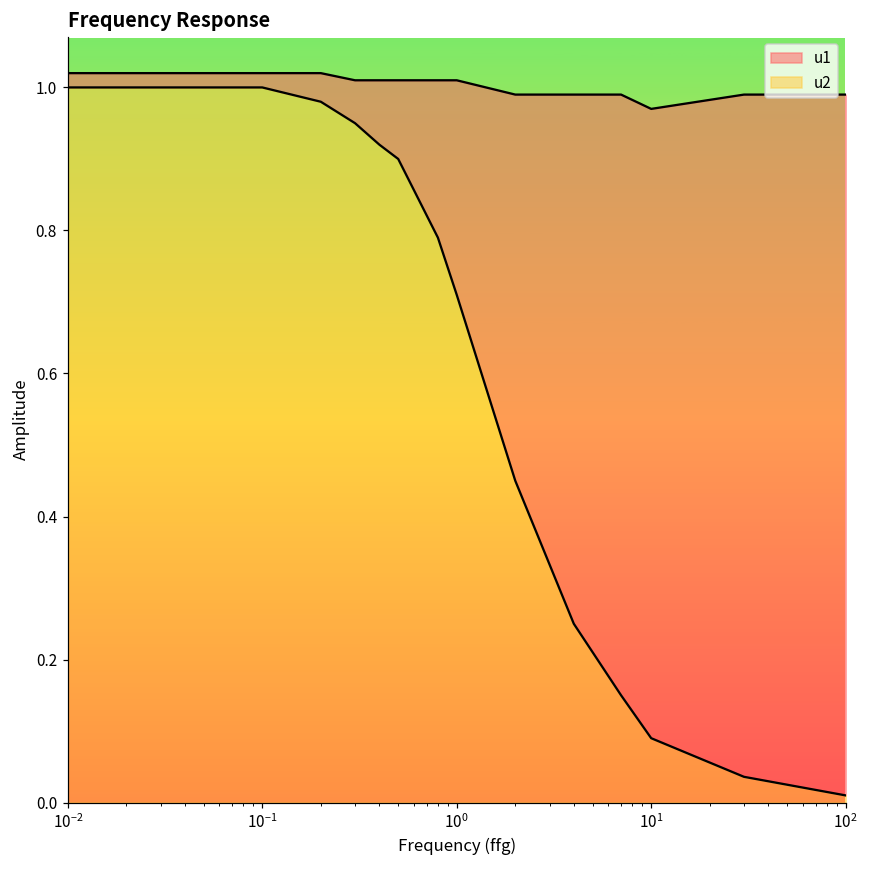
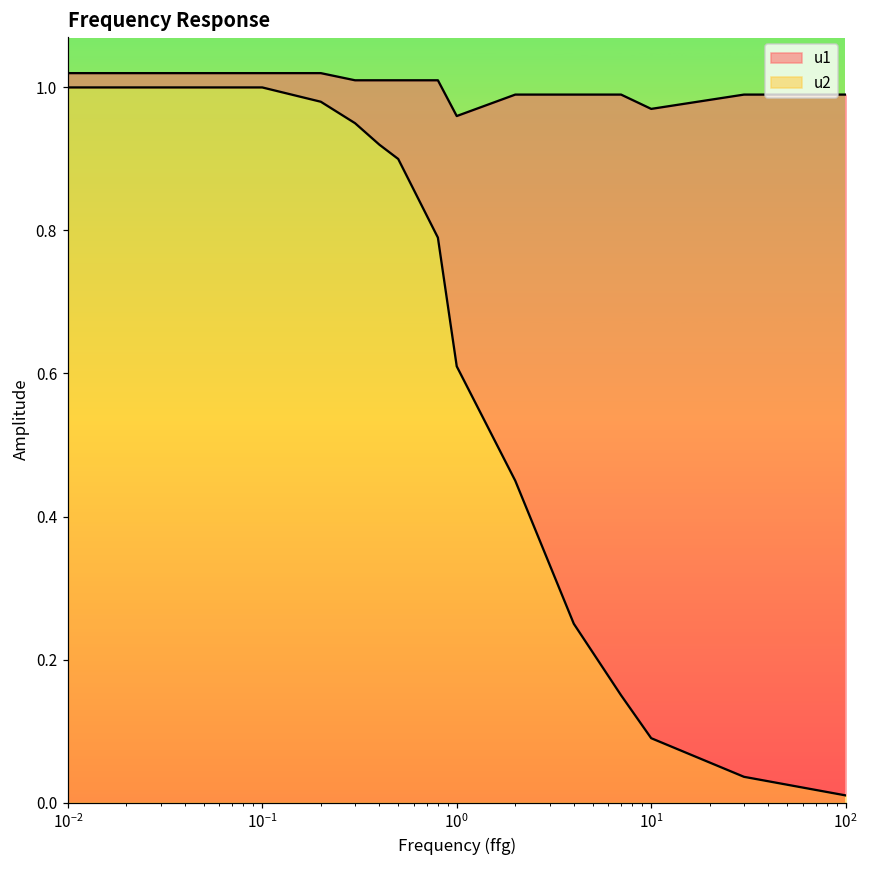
u1, 10^0: 1.01 -> 0.96
u2, 10^0: 0.71 -> 0.61
